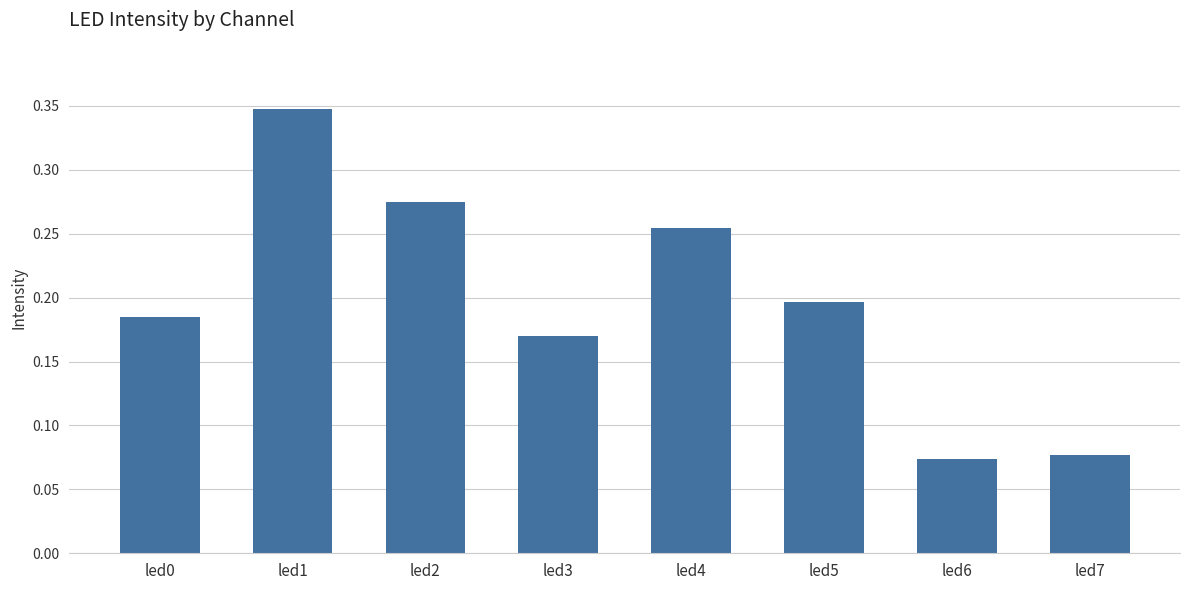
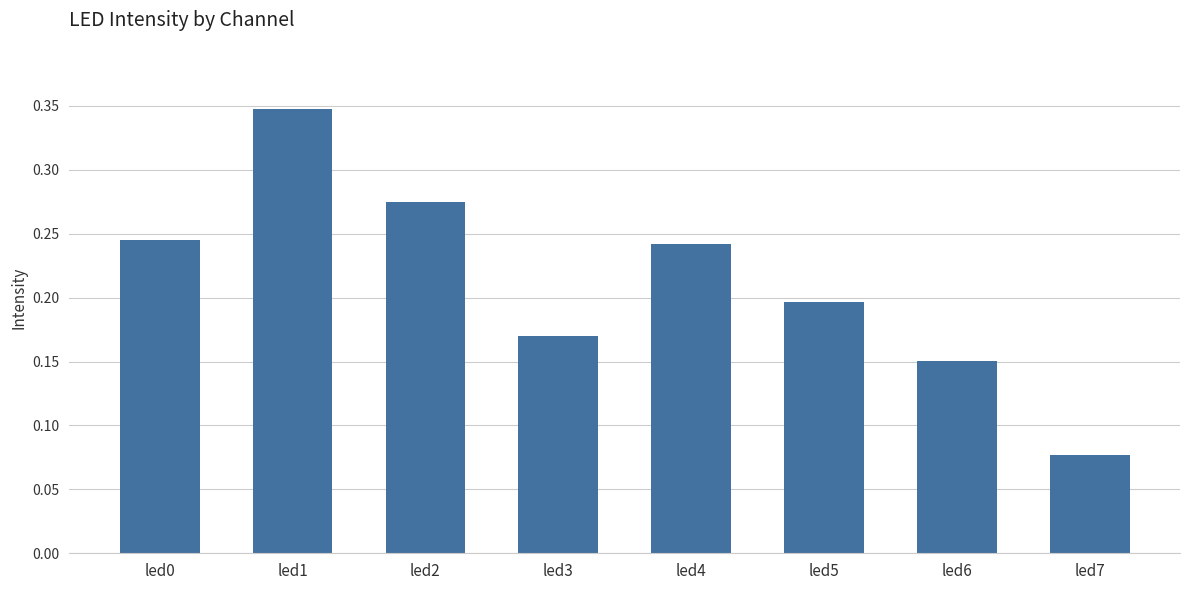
led0: 0.185 -> 0.245
led4: 0.255 -> 0.242
led6: 0.073 -> 0.150
